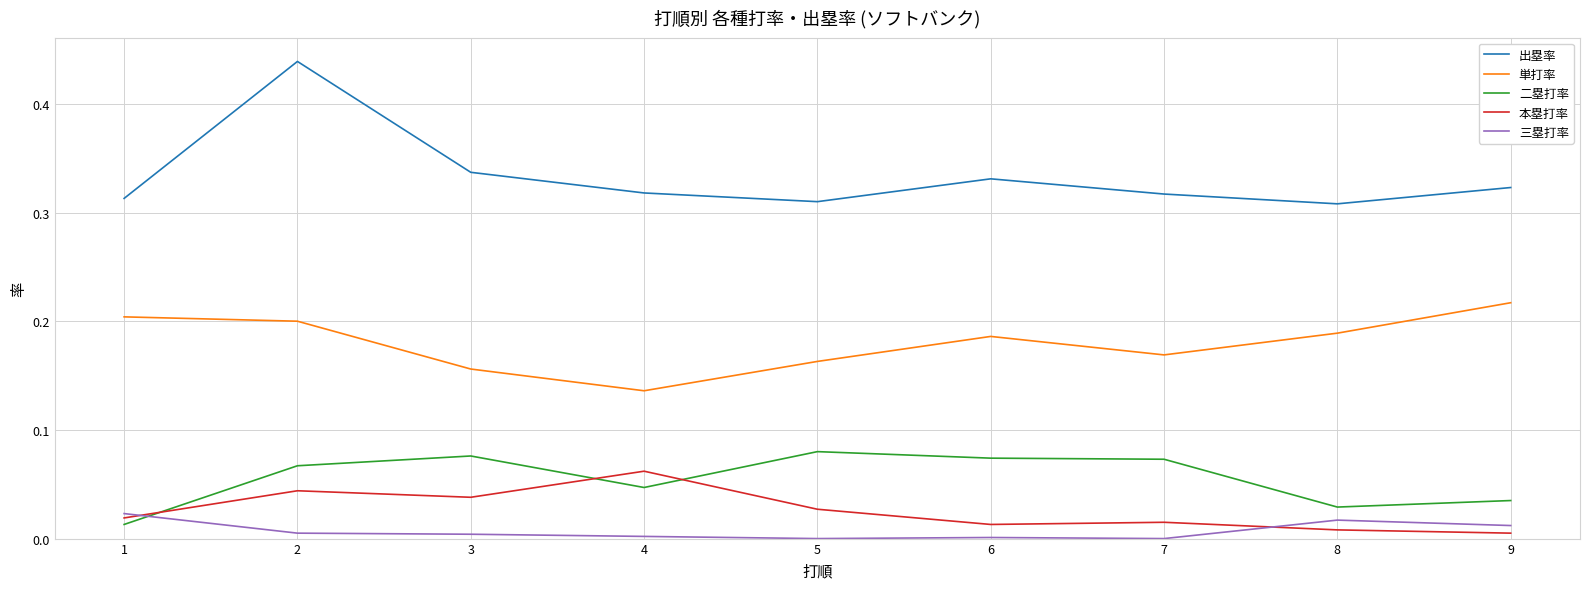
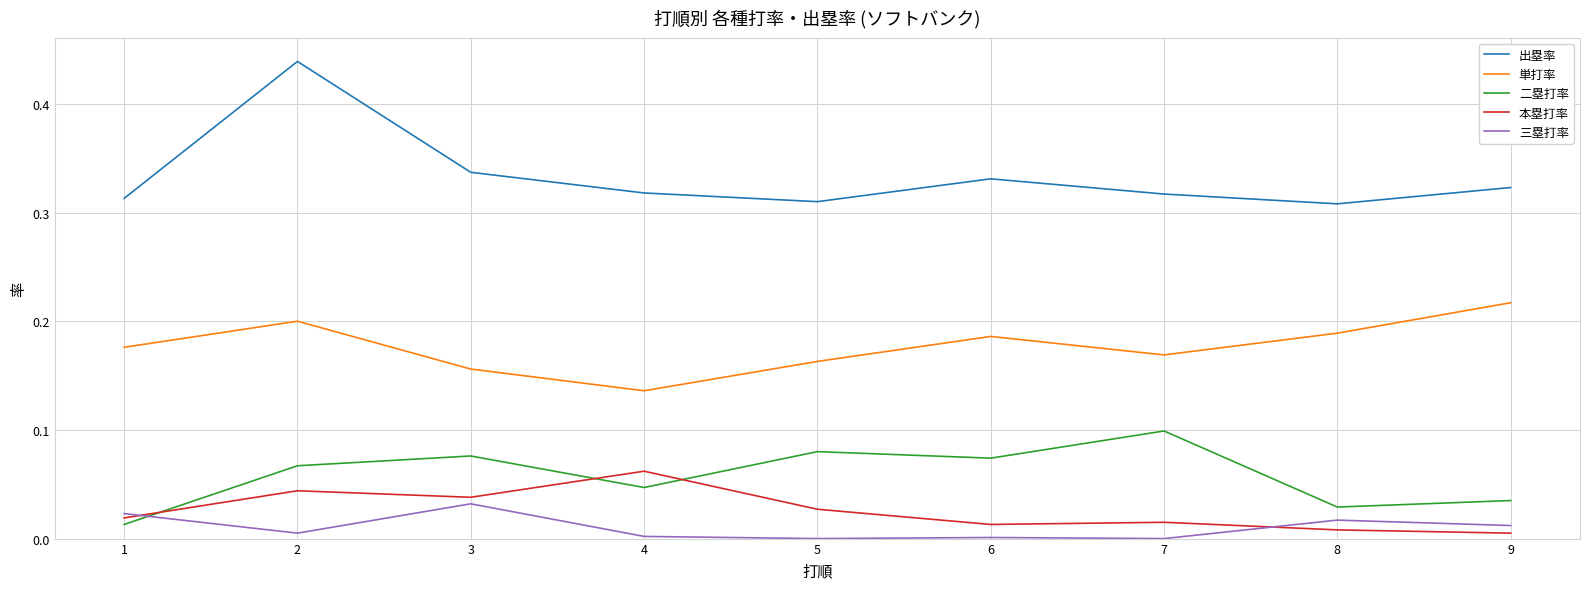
単打率, 1: 0.204 -> 0.176
三塁打率, 3: 0.004 -> 0.032
二塁打率, 7: 0.073 -> 0.099
